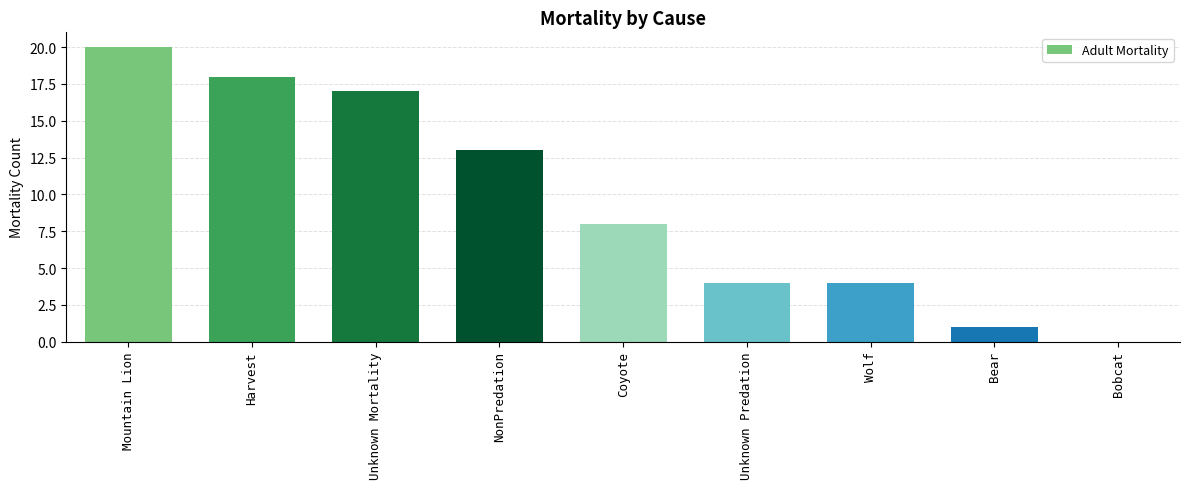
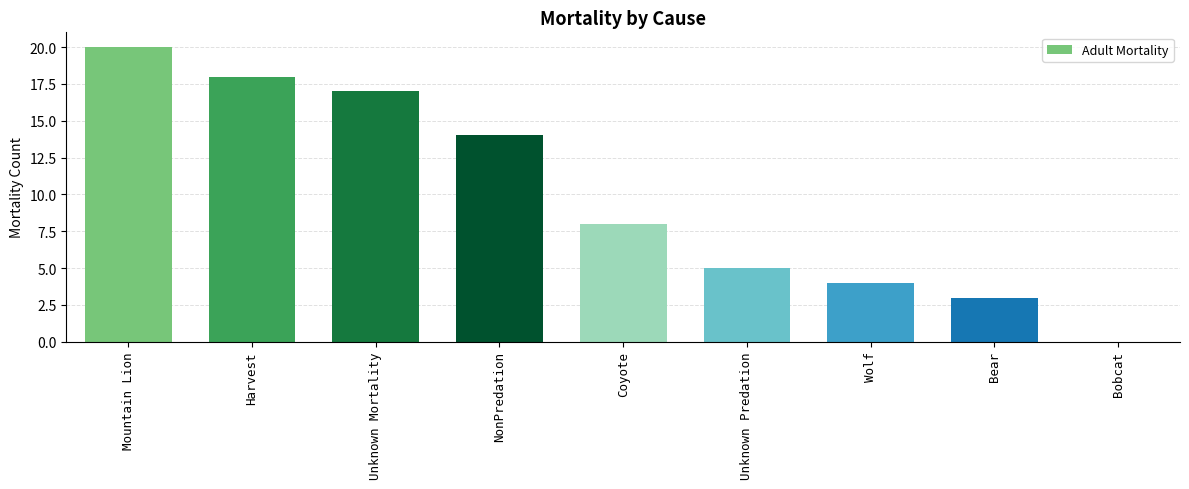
NonPredation: 13 -> 14
Unknown Predation: 4 -> 5
Bear: 1 -> 3
